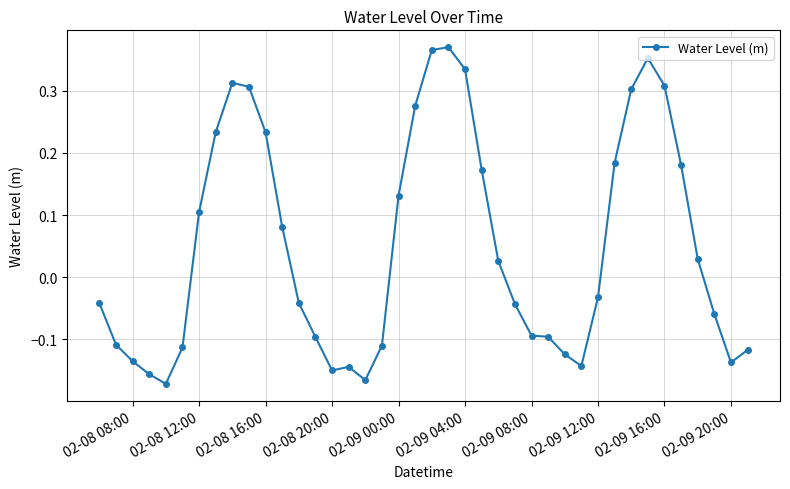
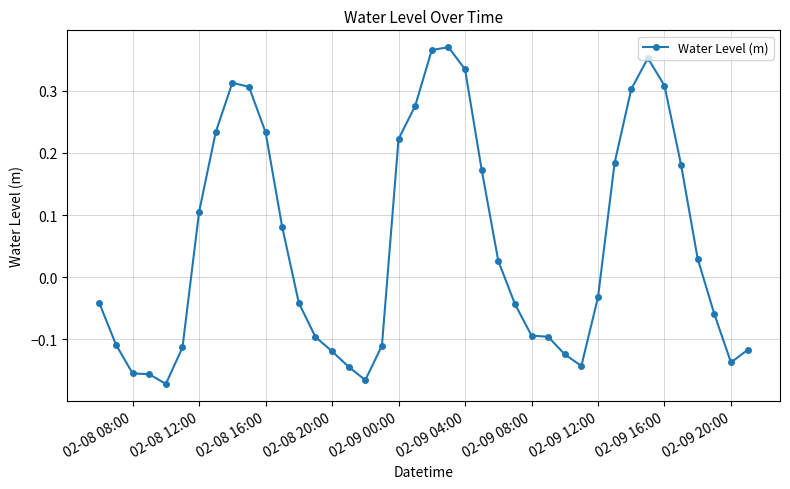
02-08 08:00: -0.13 -> -0.15
02-08 20:00: -0.15 -> -0.12
02-09 00:00: 0.13 -> 0.22
